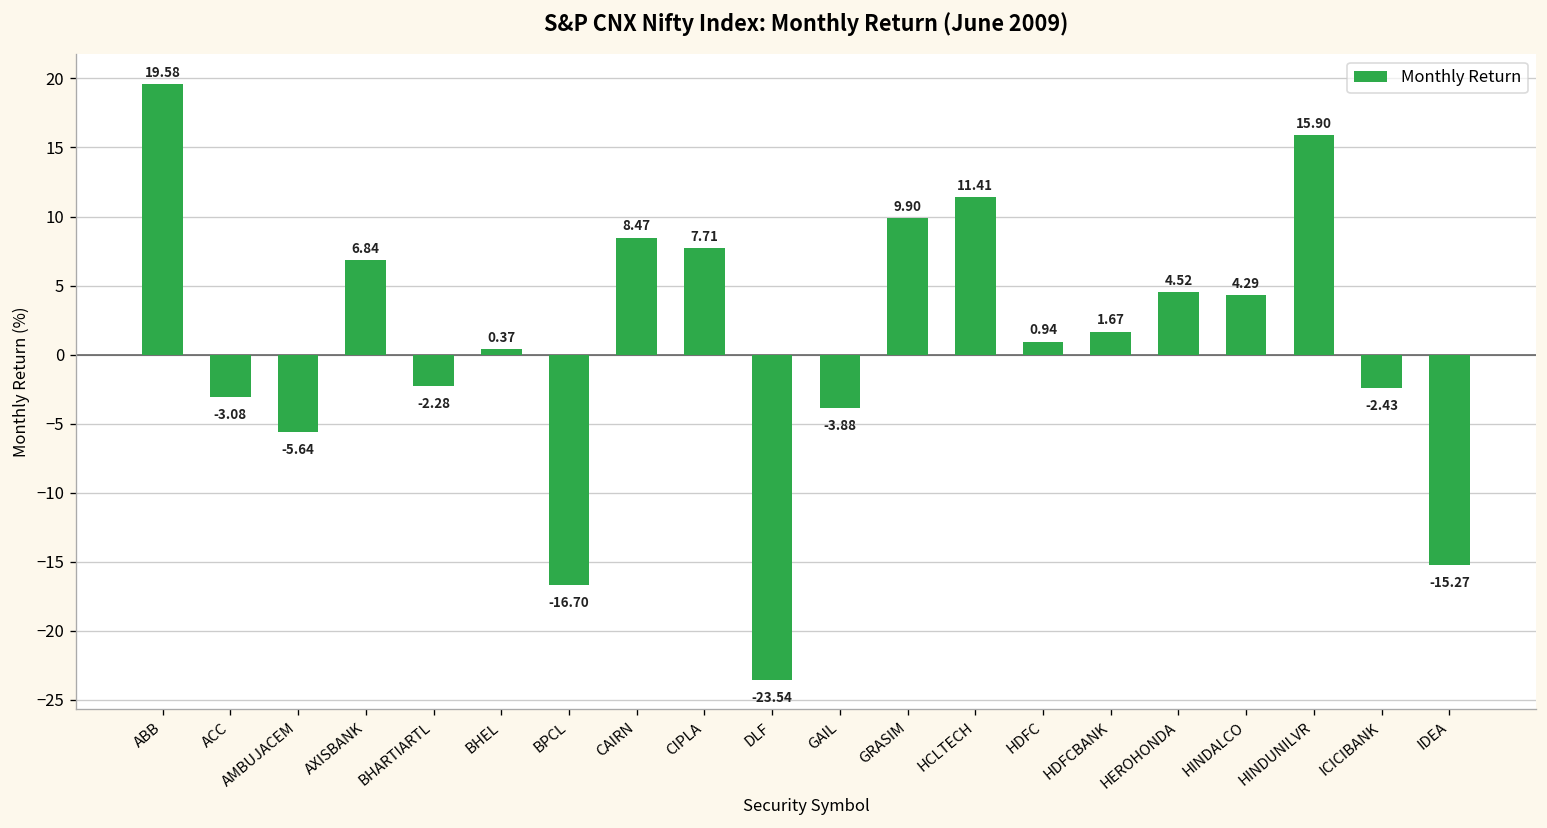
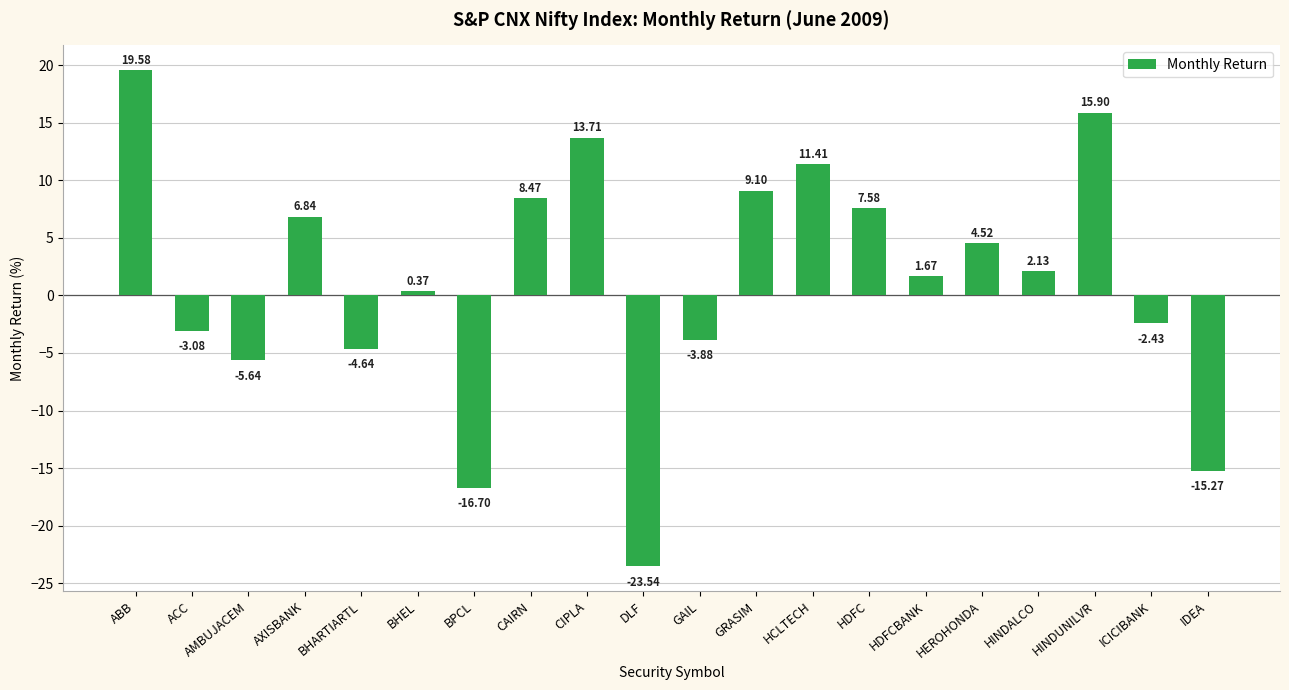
BHARTIARTL: -2.28 -> -4.64
CIPLA: 7.71 -> 13.71
GRASIM: 9.90 -> 9.10
HDFC: 0.94 -> 7.58
HINDALCO: 4.29 -> 2.13
